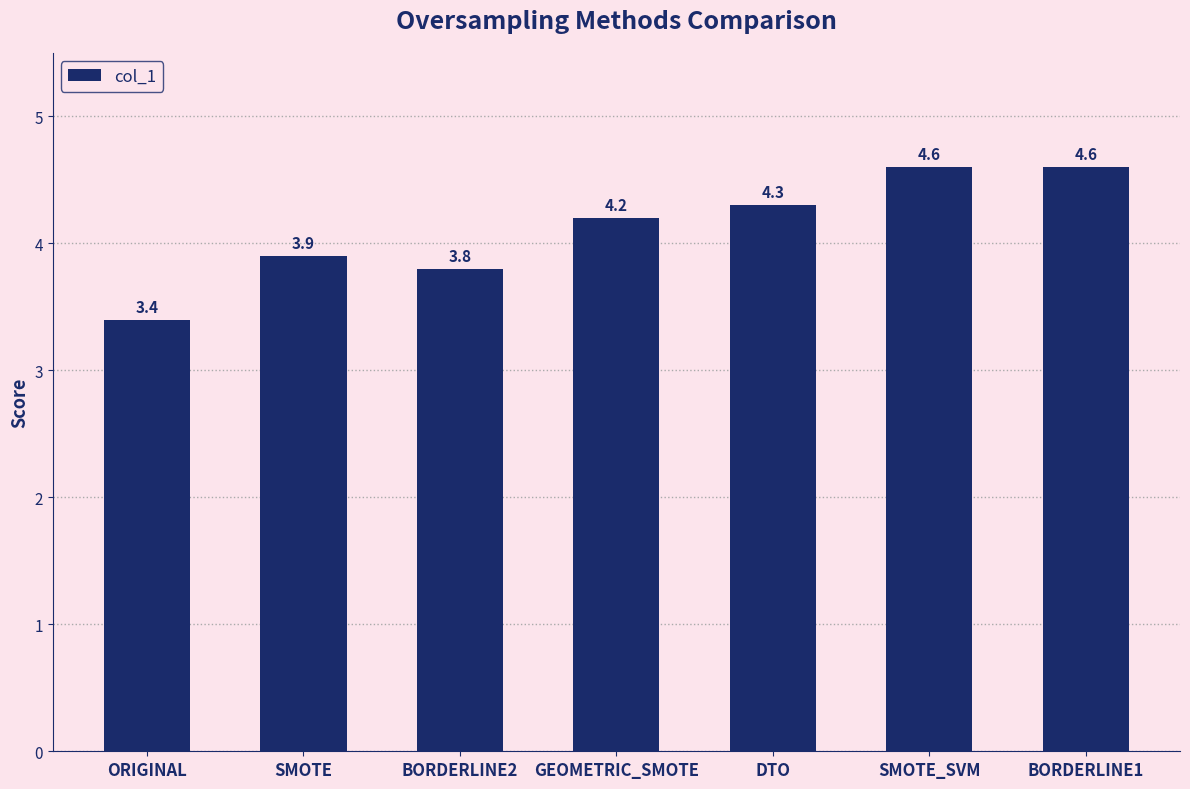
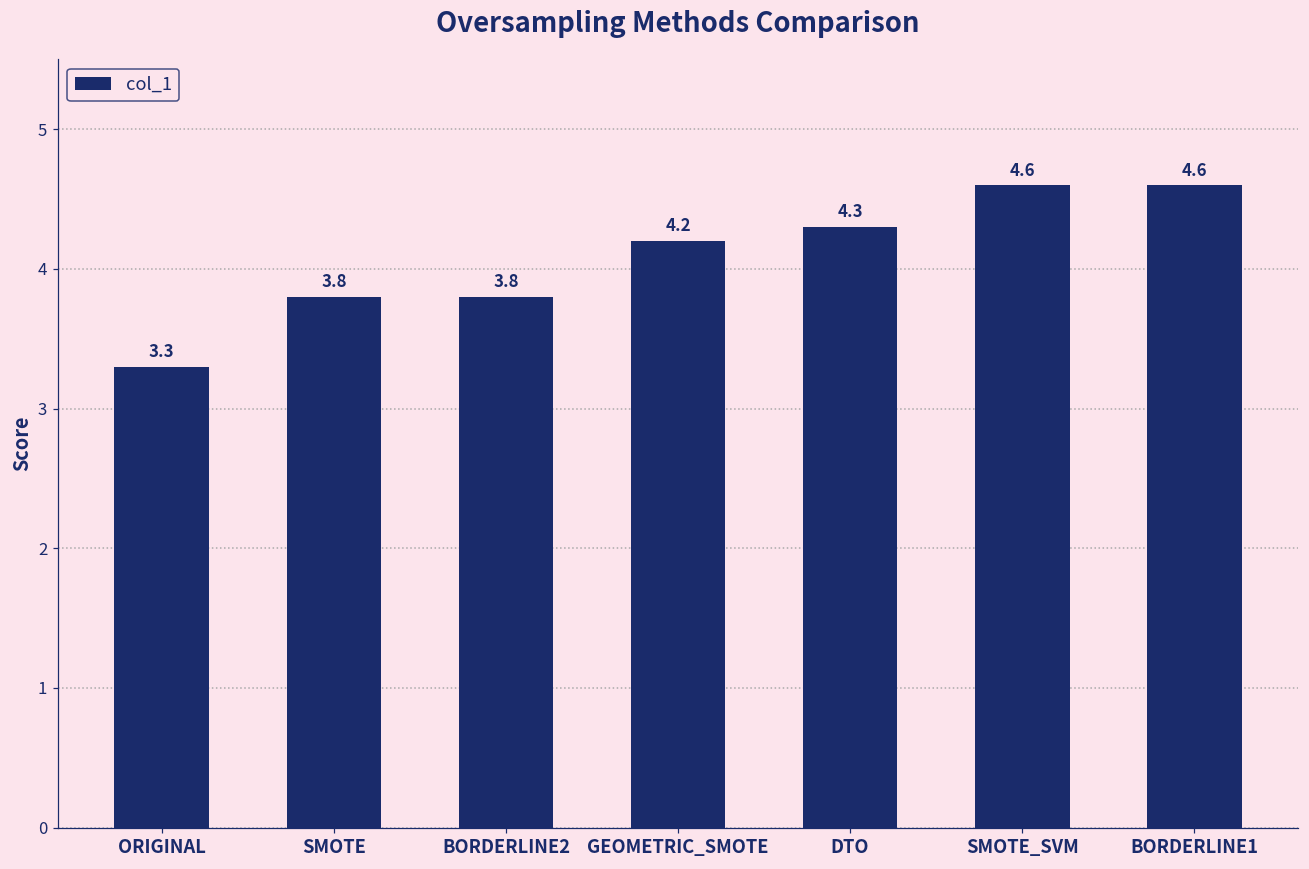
ORIGINAL: 3.4 -> 3.3
SMOTE: 3.9 -> 3.8
